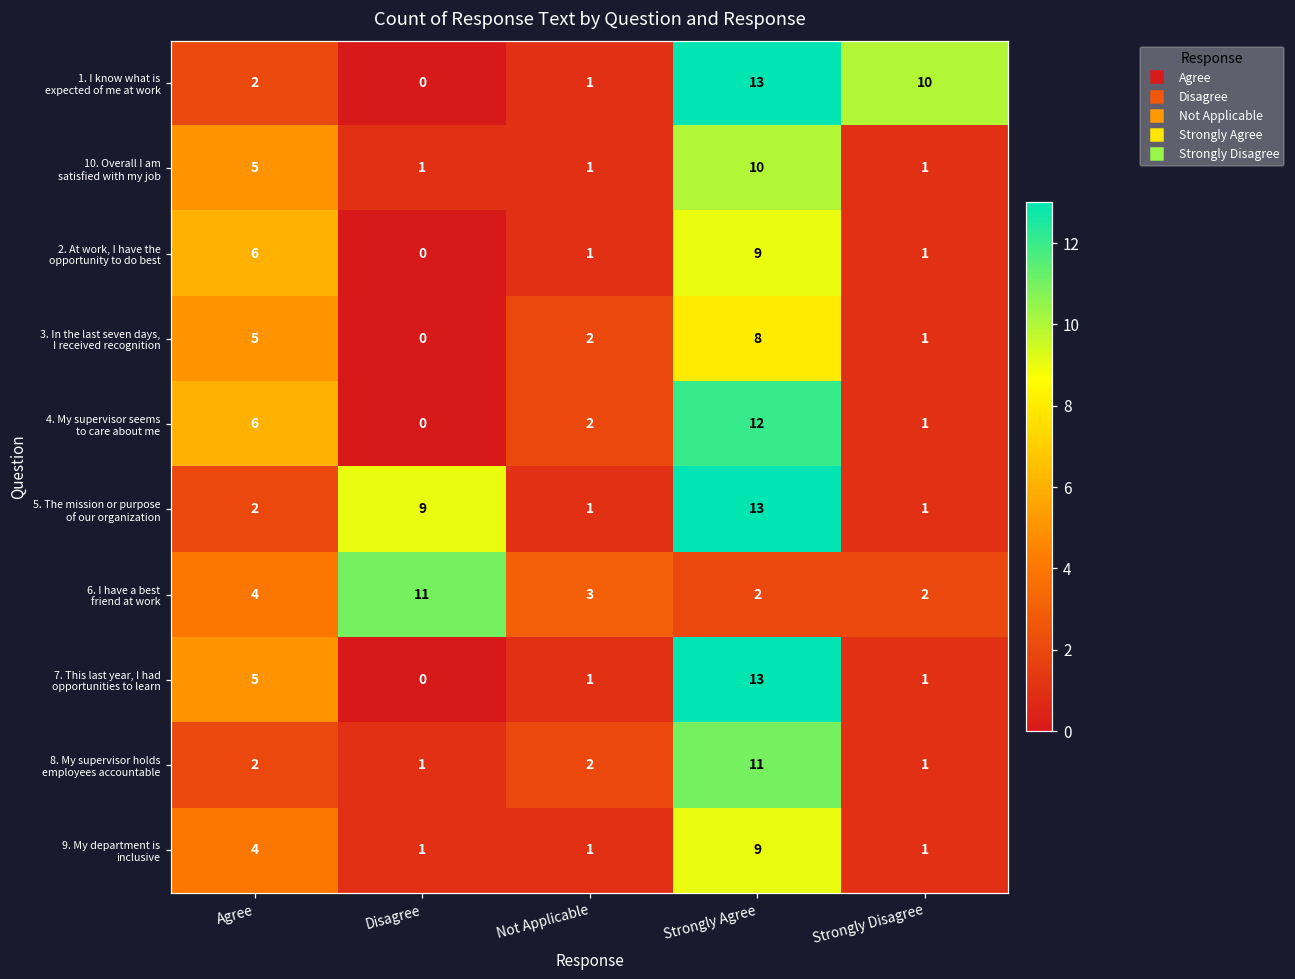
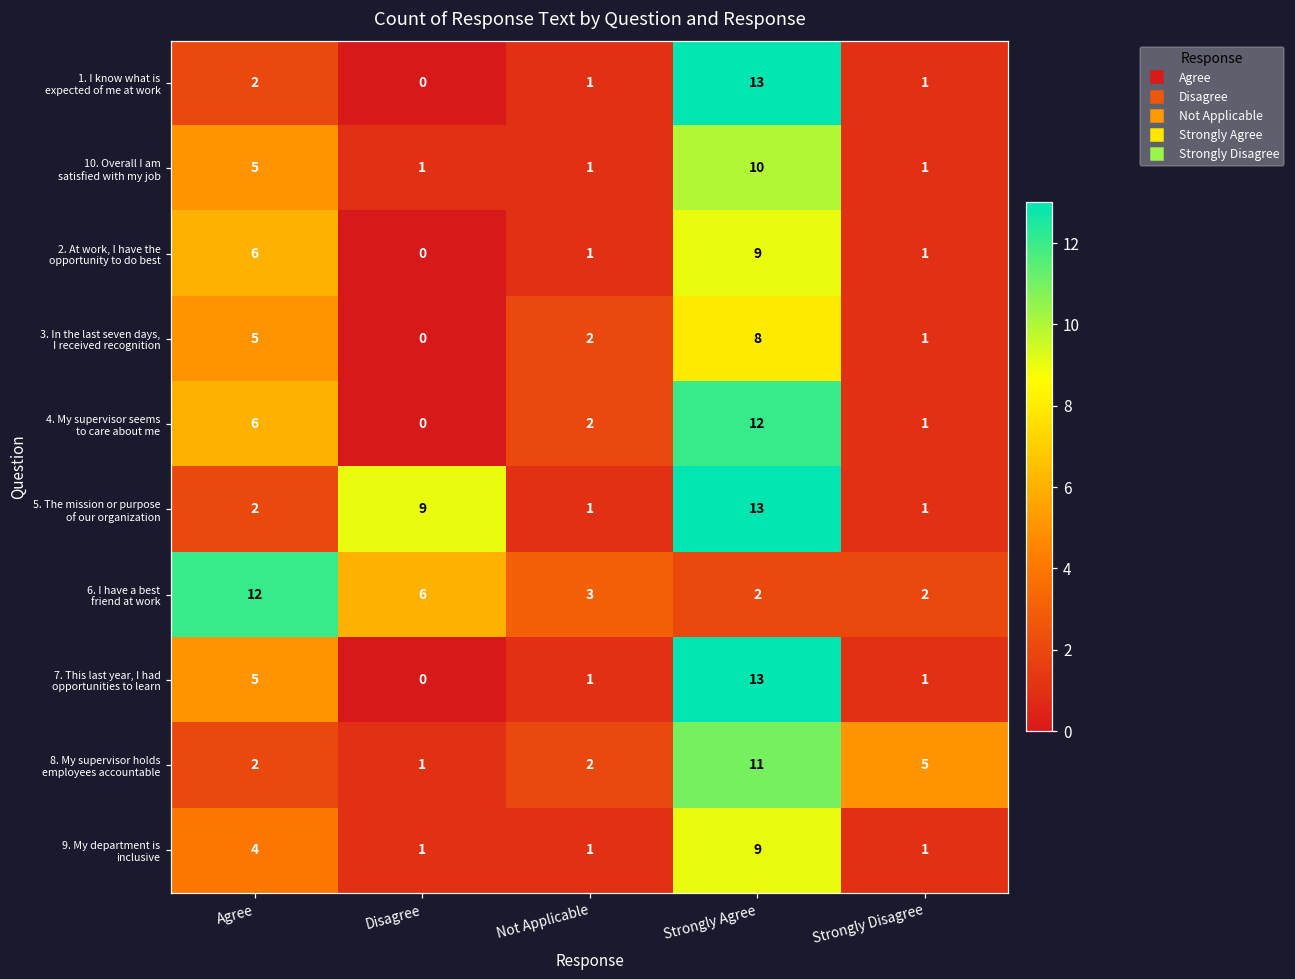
1. I know what is expected of me at work, Strongly Disagree: 10 -> 1
6. I have a best friend at work, Agree: 4 -> 12
6. I have a best friend at work, Disagree: 11 -> 6
8. My supervisor holds employees accountable, Strongly Disagree: 1 -> 5
